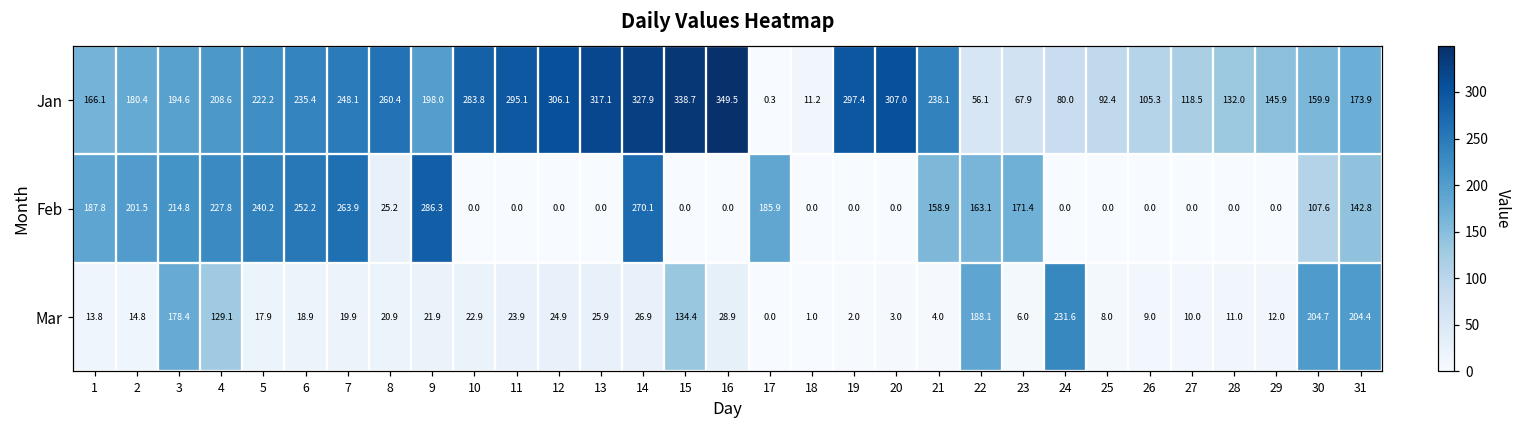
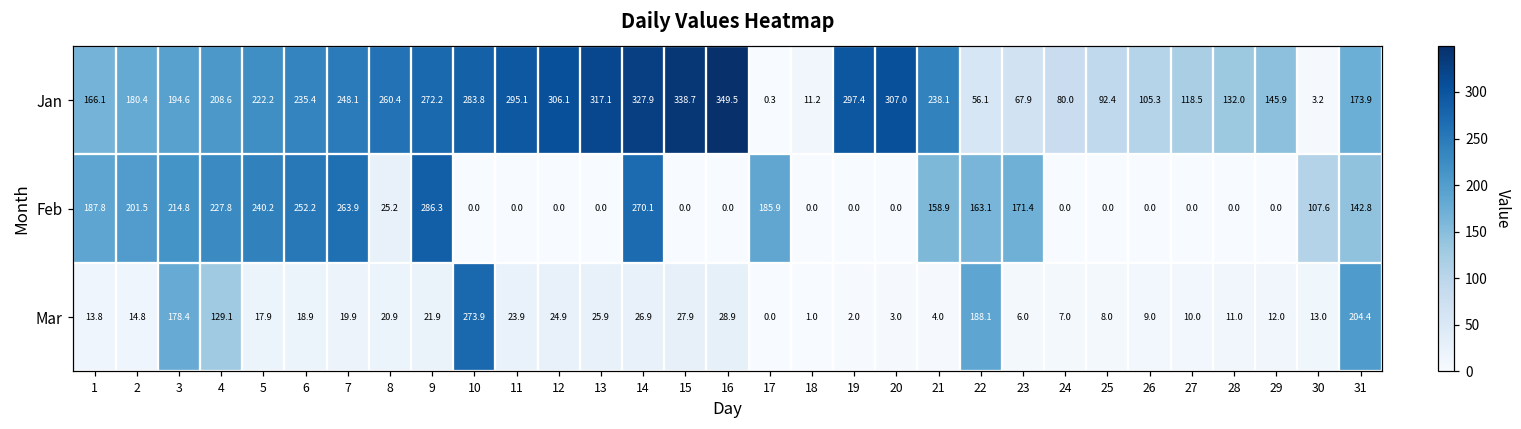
Jan, 9: 198.0 -> 272.2
Jan, 30: 159.9 -> 3.2
Mar, 10: 22.9 -> 273.9
Mar, 15: 134.4 -> 27.9
Mar, 24: 231.6 -> 7.0
Mar, 30: 204.7 -> 13.0
